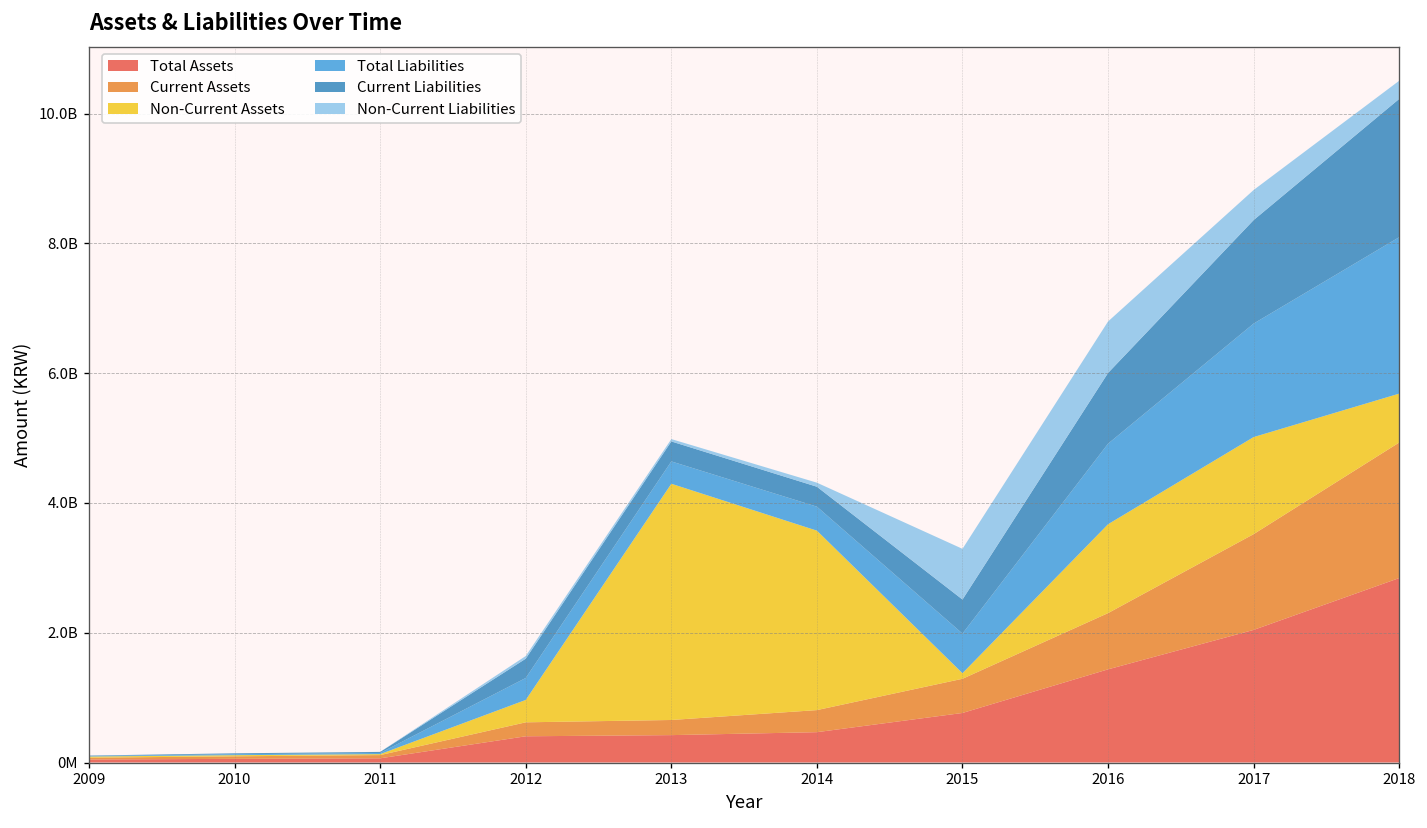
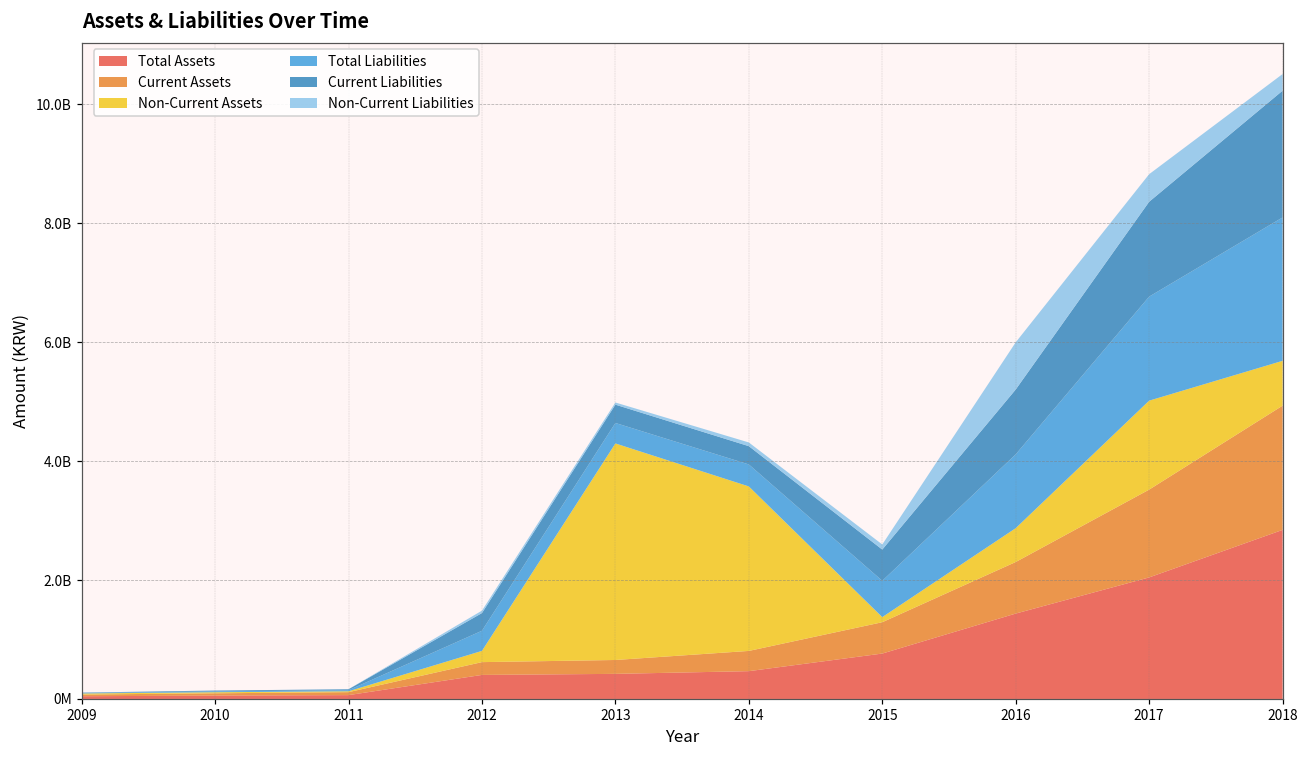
Non-Current Assets, 2012: 300000000 -> 200000000
Non-Current Liabilities, 2015: 800000000 -> 100000000
Non-Current Assets, 2016: 1400000000 -> 600000000
